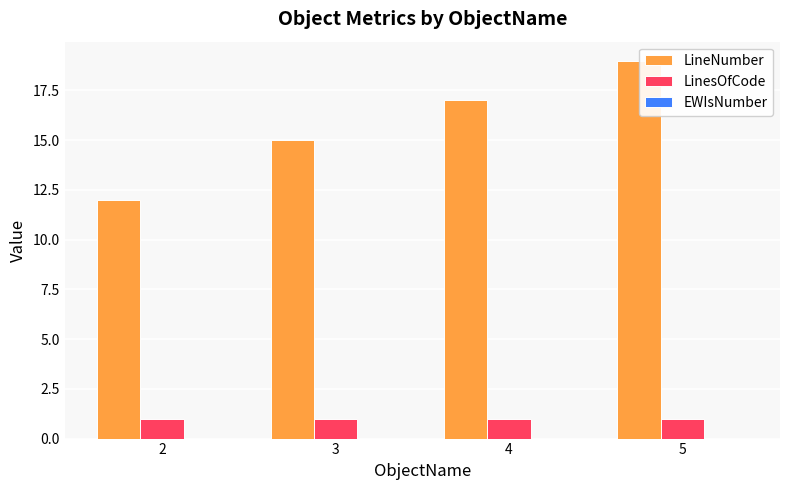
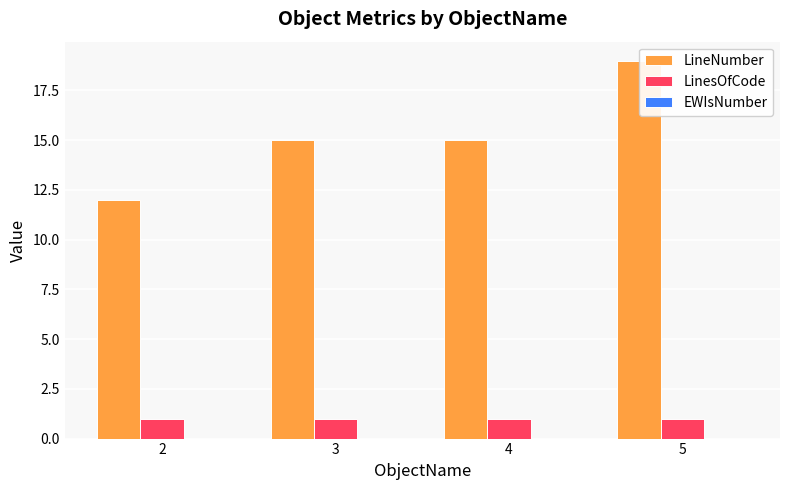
LineNumber, 4: 17 -> 15
